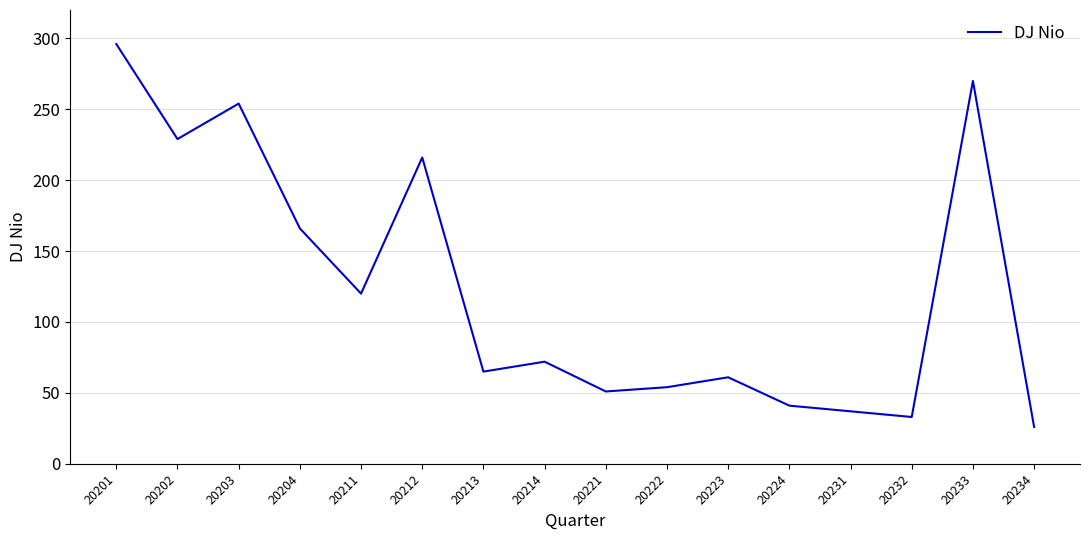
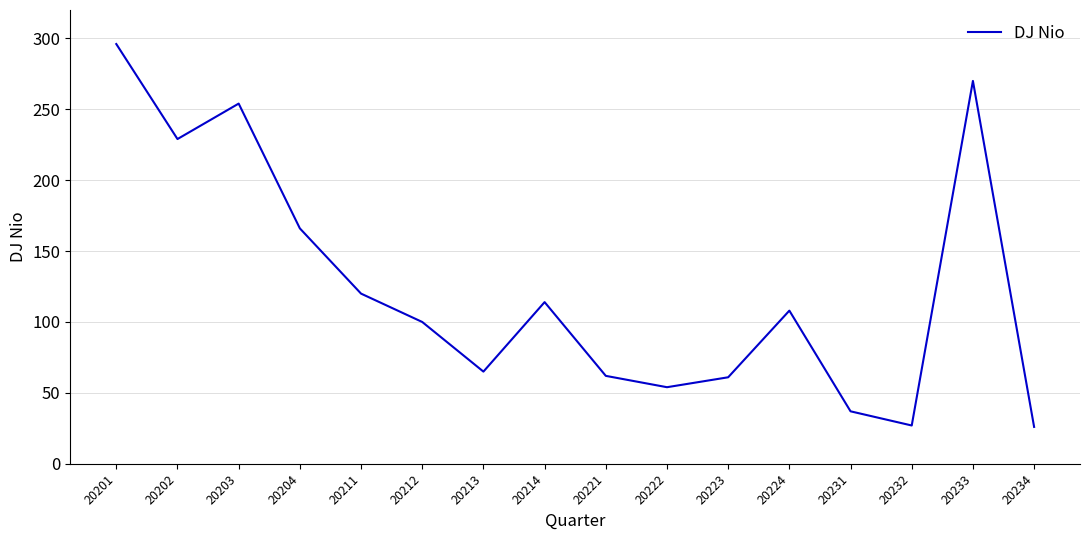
20212: 216 -> 100
20214: 72 -> 114
20221: 51 -> 62
20224: 41 -> 108
20232: 33 -> 27
